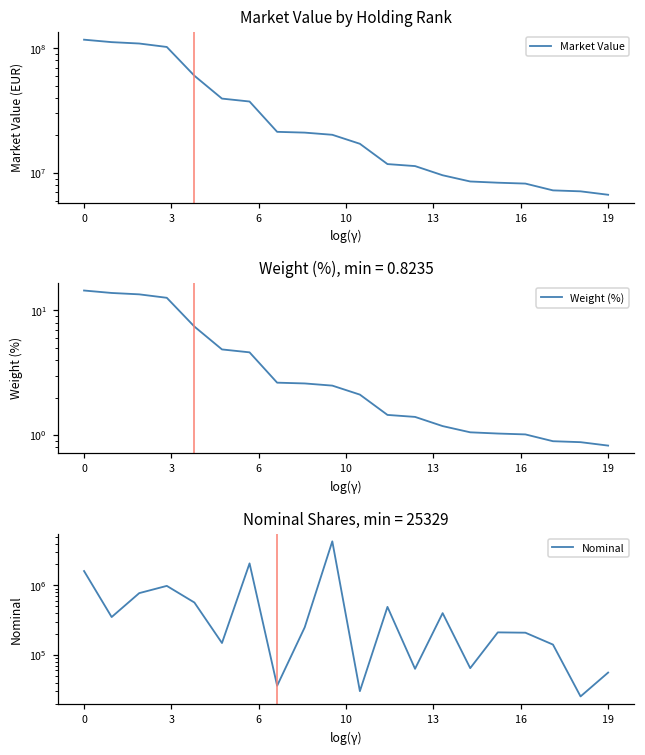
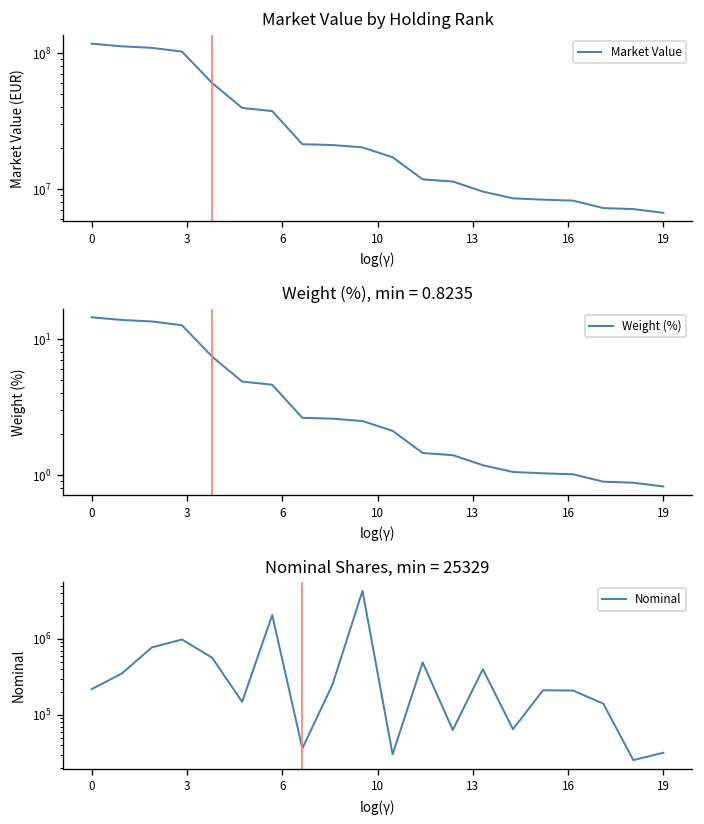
Nominal Shares, min = 25329, 0: 1600000 -> 220000
Nominal Shares, min = 25329, 19: 60000 -> 30000
